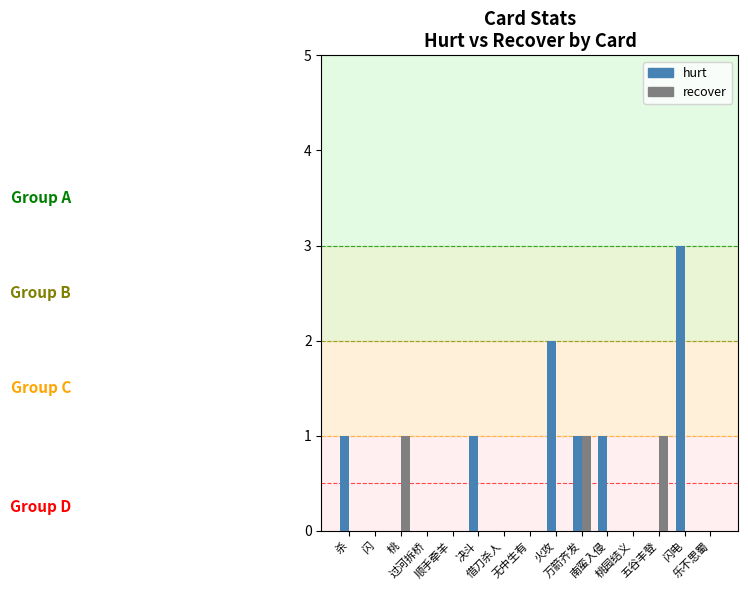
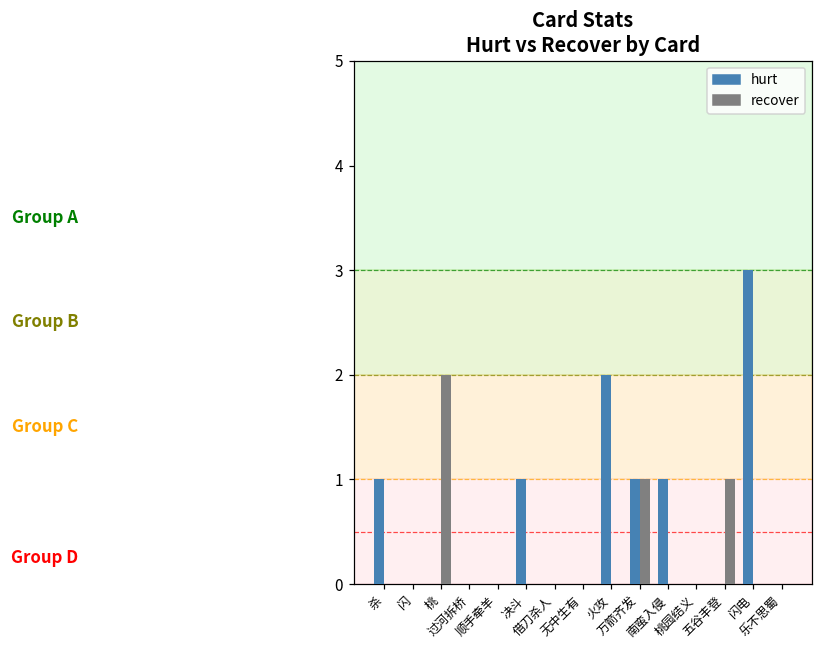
recover, 桃: 1 -> 2
